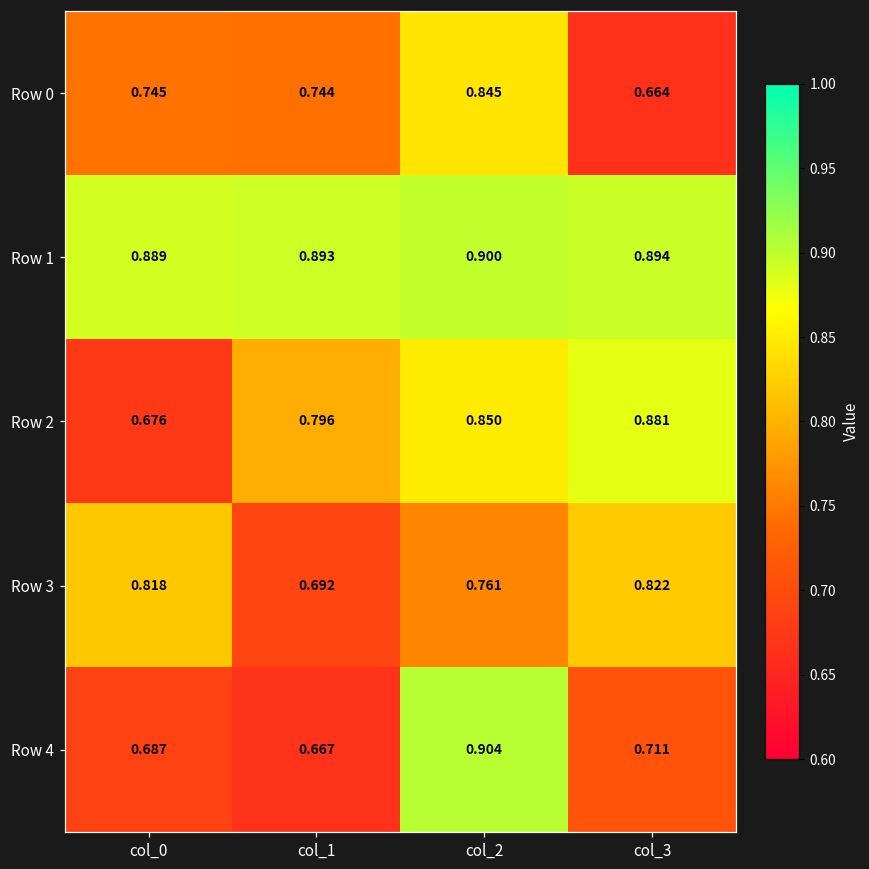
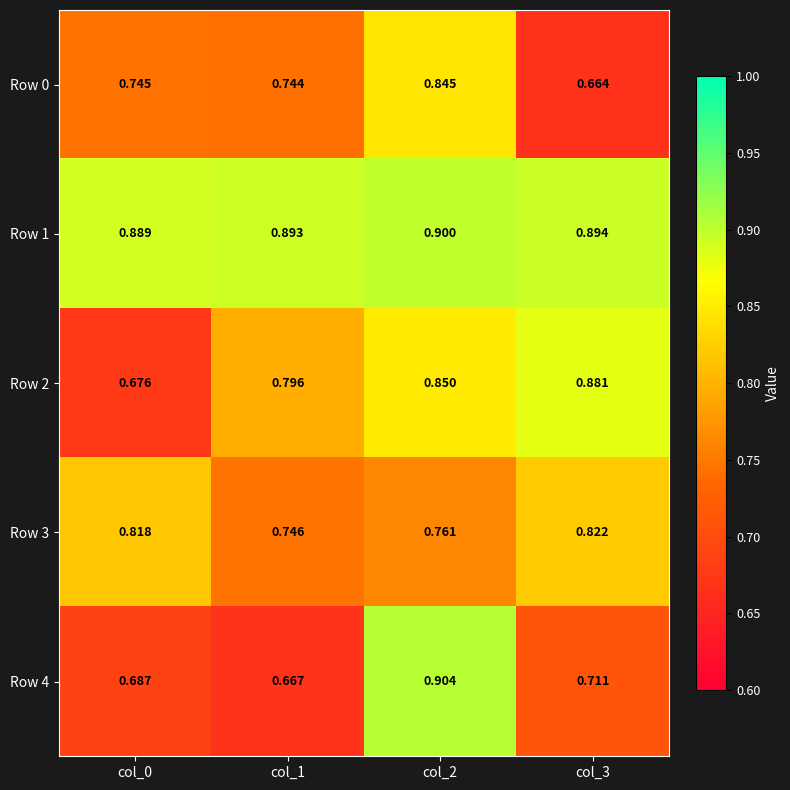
Row 3, col_1: 0.692 -> 0.746
